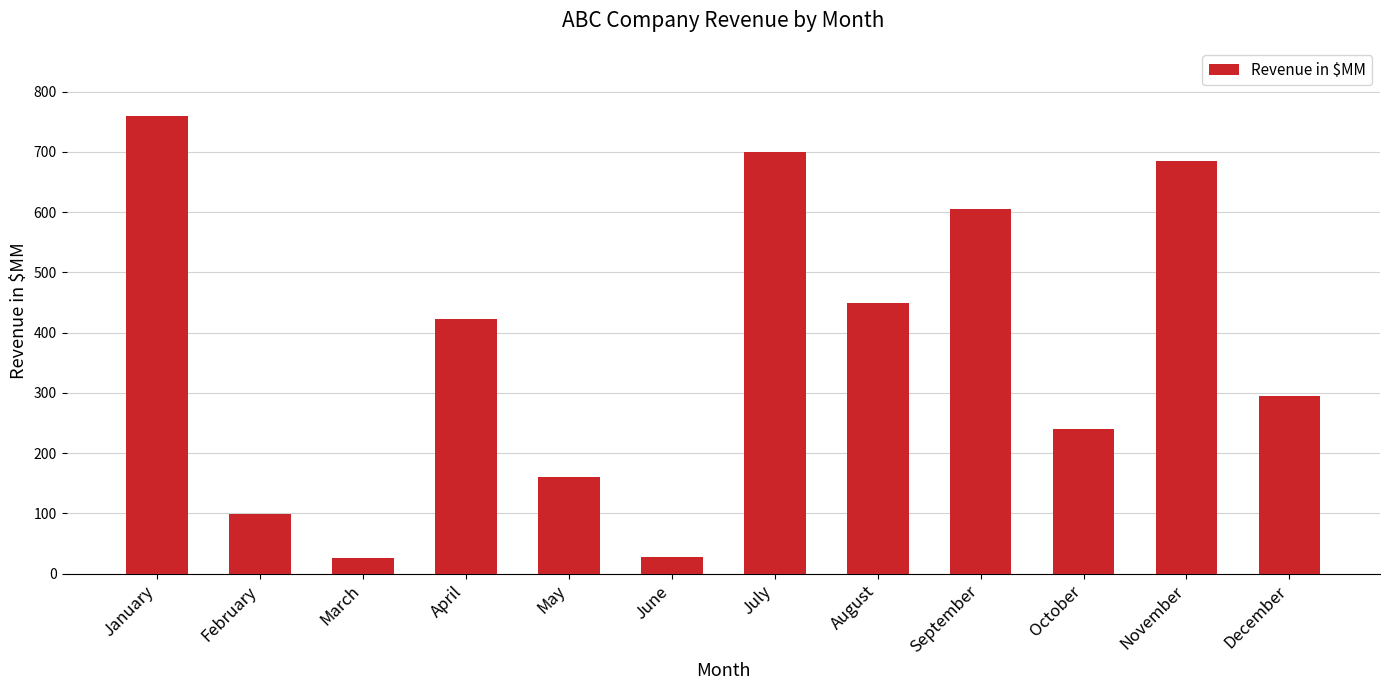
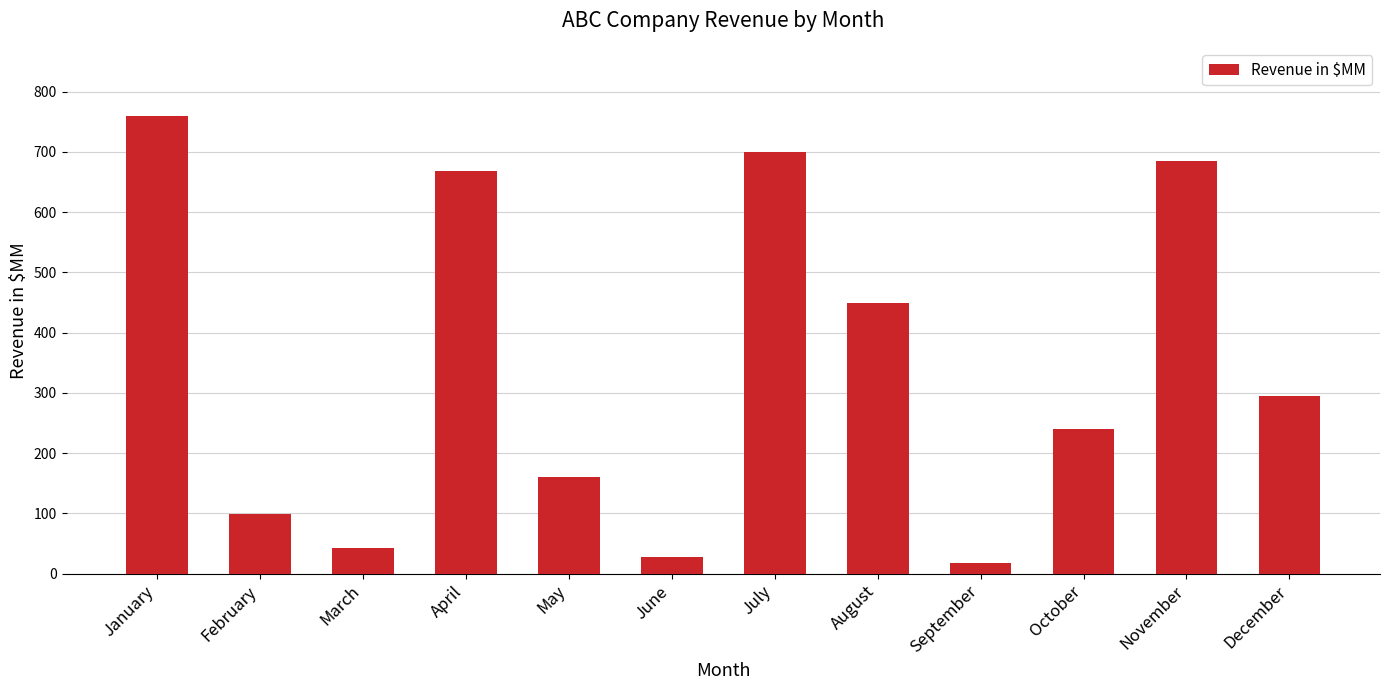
March: 30 -> 40
April: 420 -> 670
September: 610 -> 20
